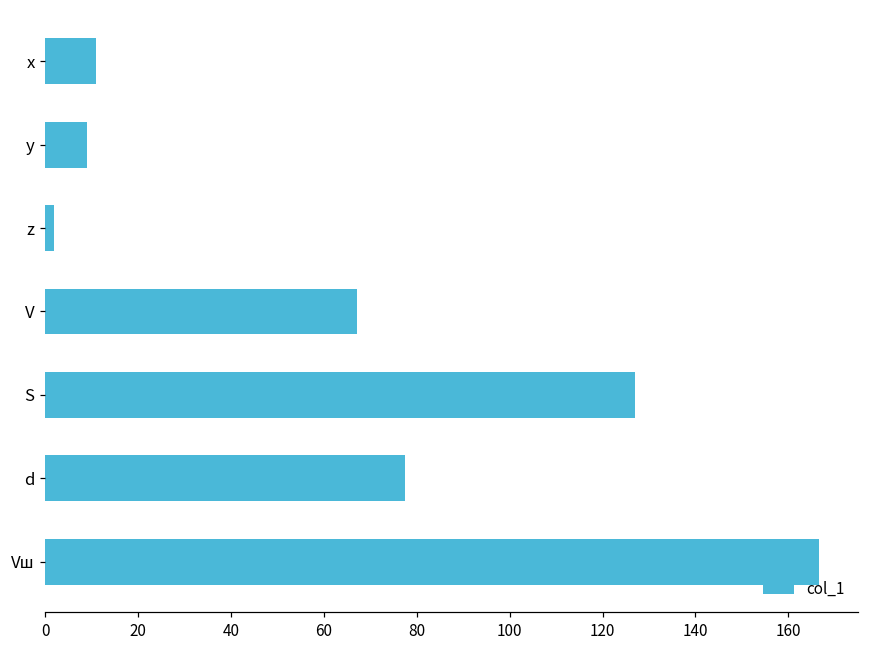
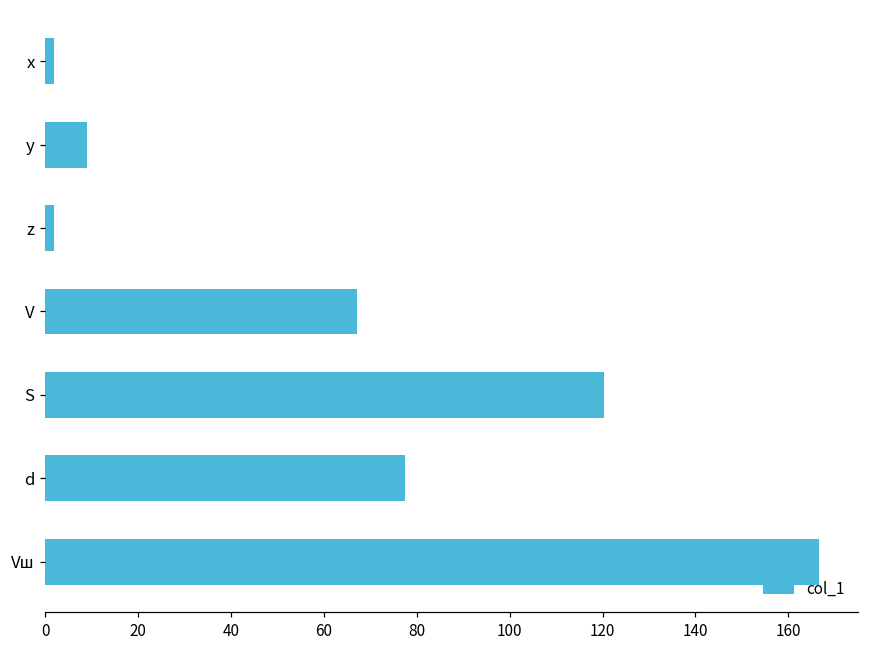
x: 11 -> 2
S: 127 -> 120
